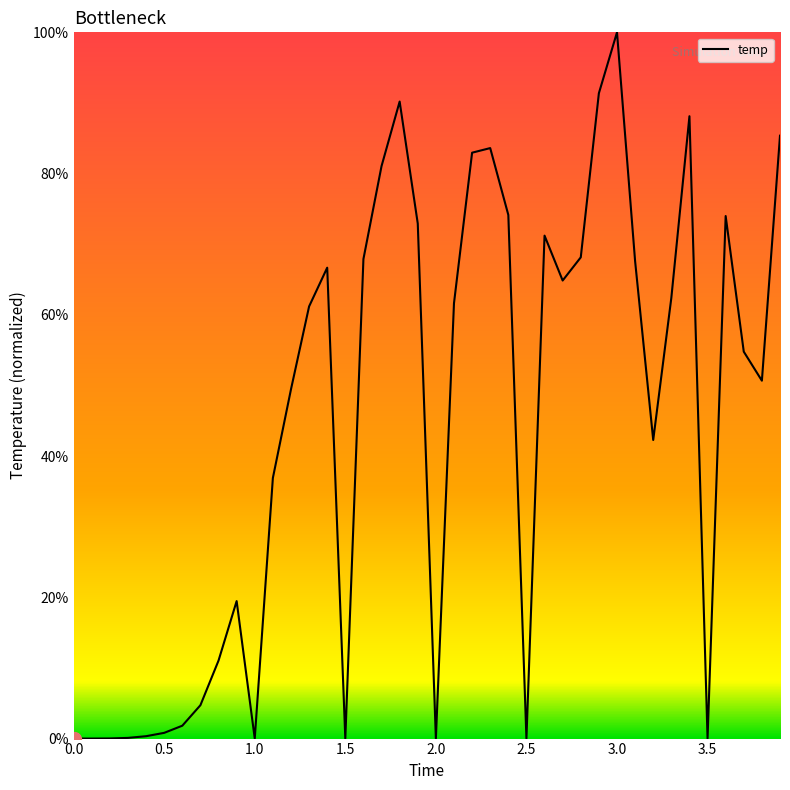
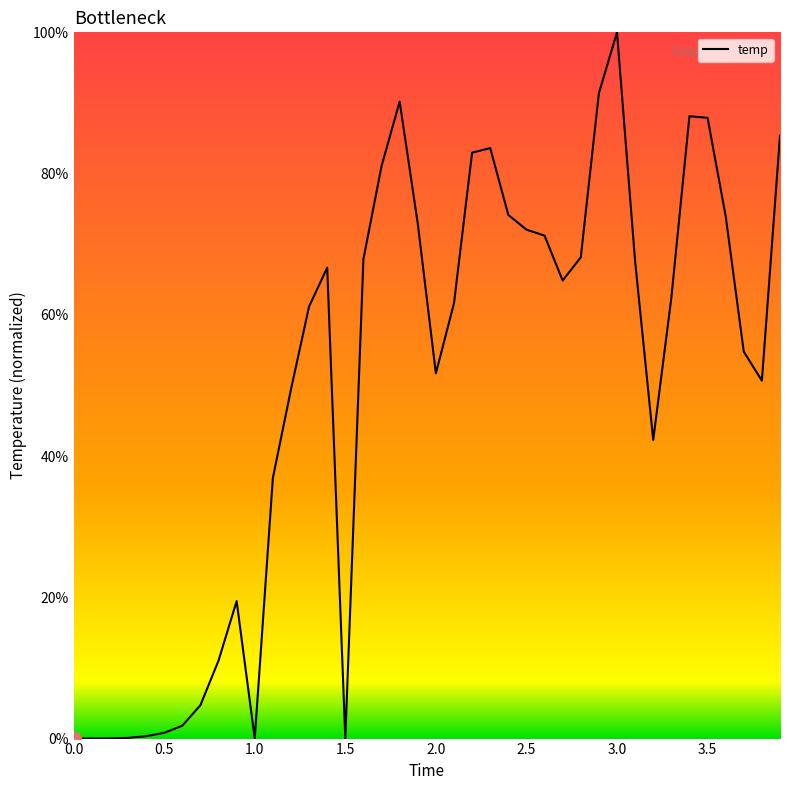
temp, 2.0: 0% -> 52%
temp, 2.5: 0% -> 72%
temp, 3.5: 0% -> 88%
